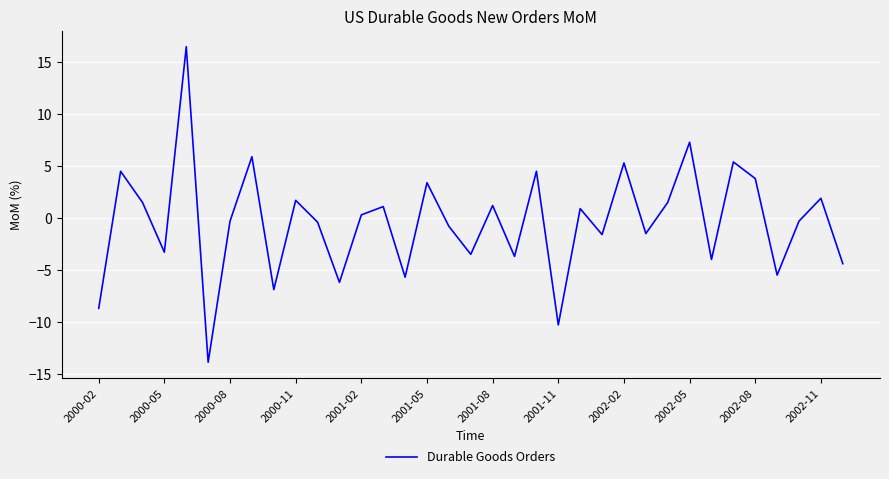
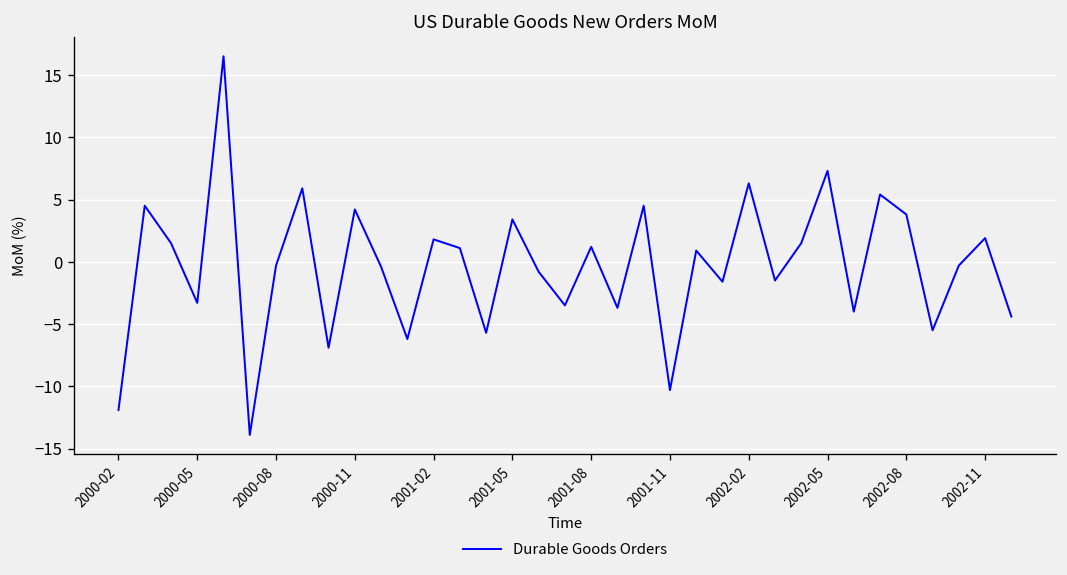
2000-02: -8.7 -> -11.9
2000-11: 1.7 -> 4.2
2001-02: 0.3 -> 1.8
2002-02: 5.3 -> 6.3
